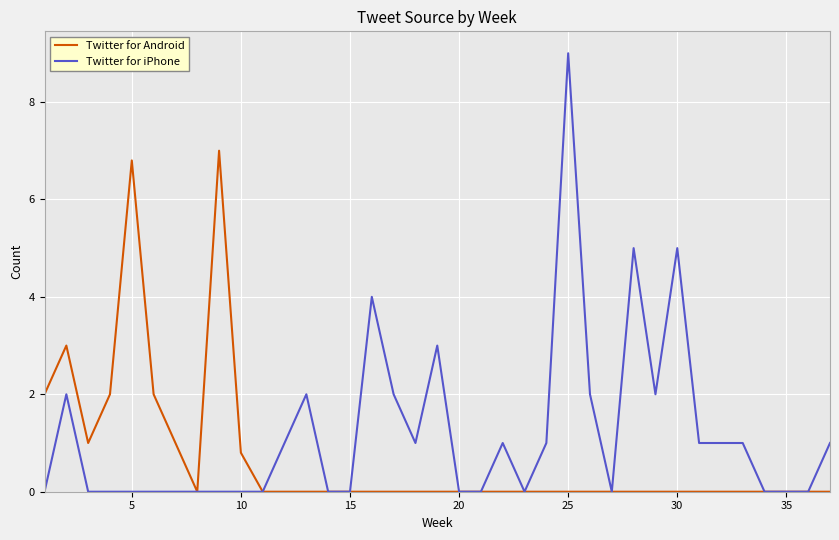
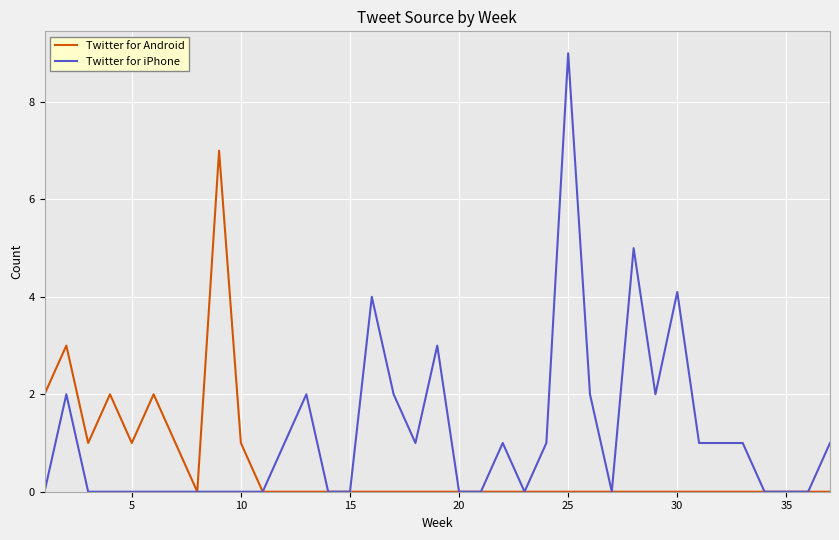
Twitter for Android, 5: 6.8 -> 1.0
Twitter for Android, 10: 0.8 -> 1.0
Twitter for iPhone, 30: 5.0 -> 4.1
